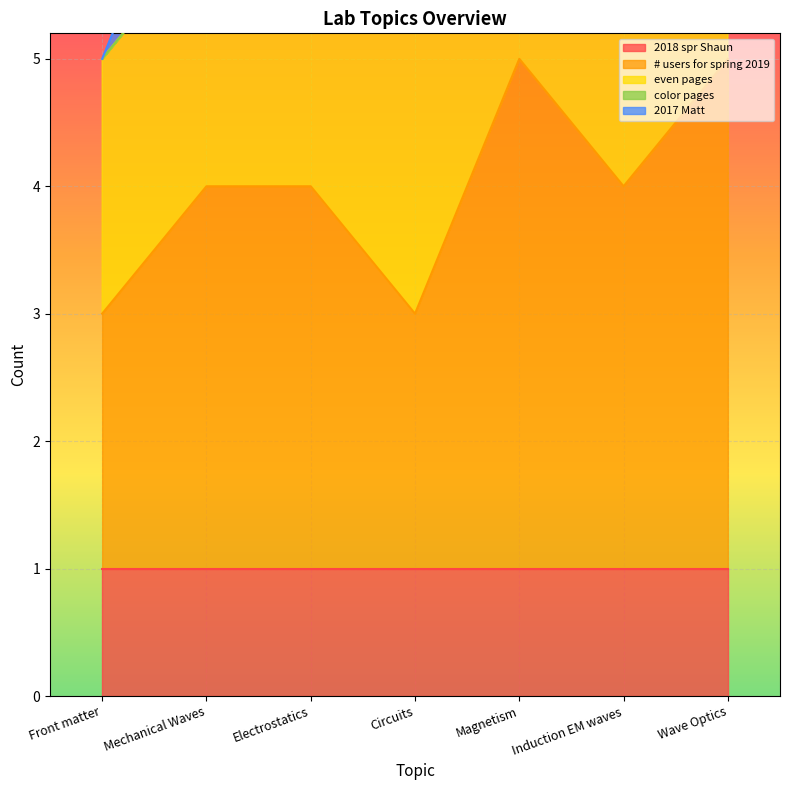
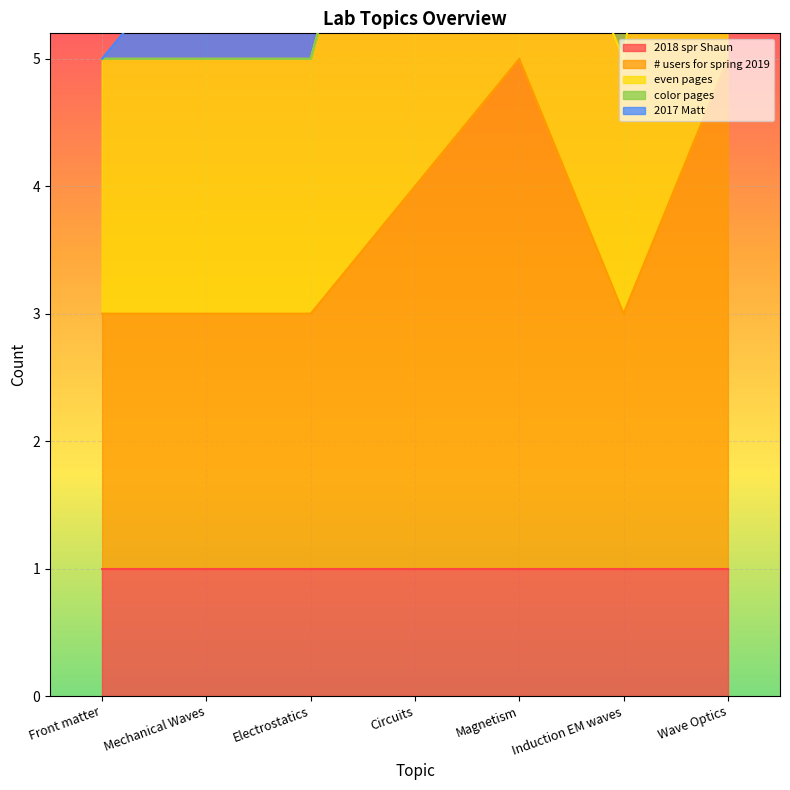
# users for spring 2019, Mechanical Waves: 4.00 -> 3.00
# users for spring 2019, Electrostatics: 4.00 -> 3.00
# users for spring 2019, Circuits: 3.00 -> 4.00
# users for spring 2019, Induction EM waves: 4.00 -> 3.00
